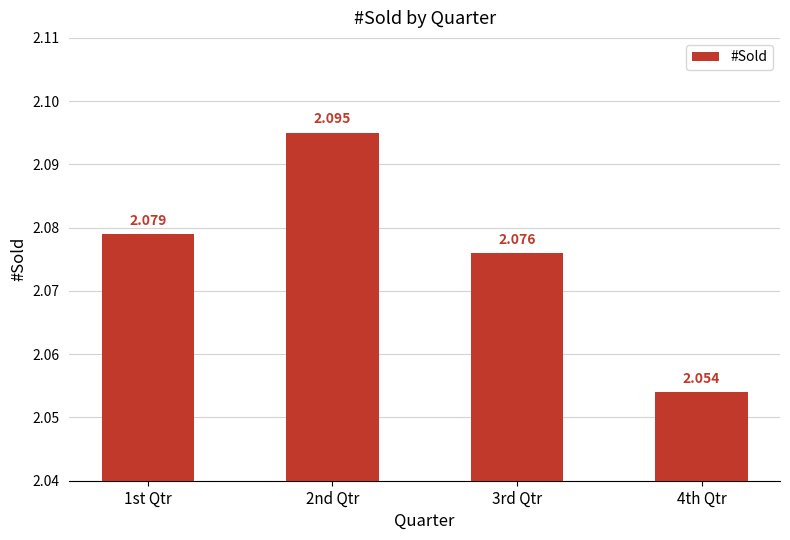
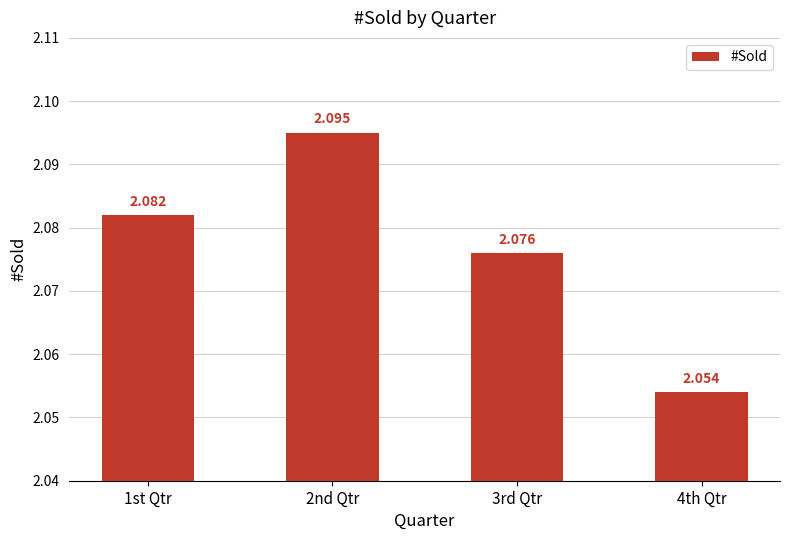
1st Qtr: 2.079 -> 2.082
